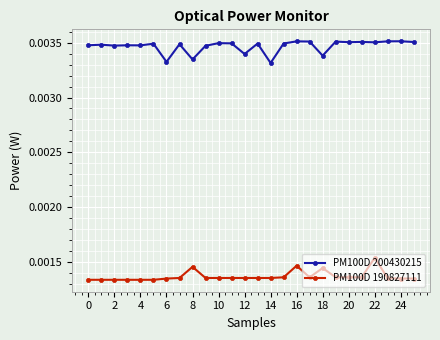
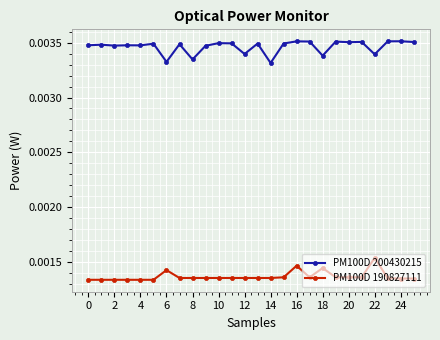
PM100D 190827111, 6: 0.00135 -> 0.00142
PM100D 190827111, 8: 0.00145 -> 0.00135
PM100D 200430215, 22: 0.00350 -> 0.00339
